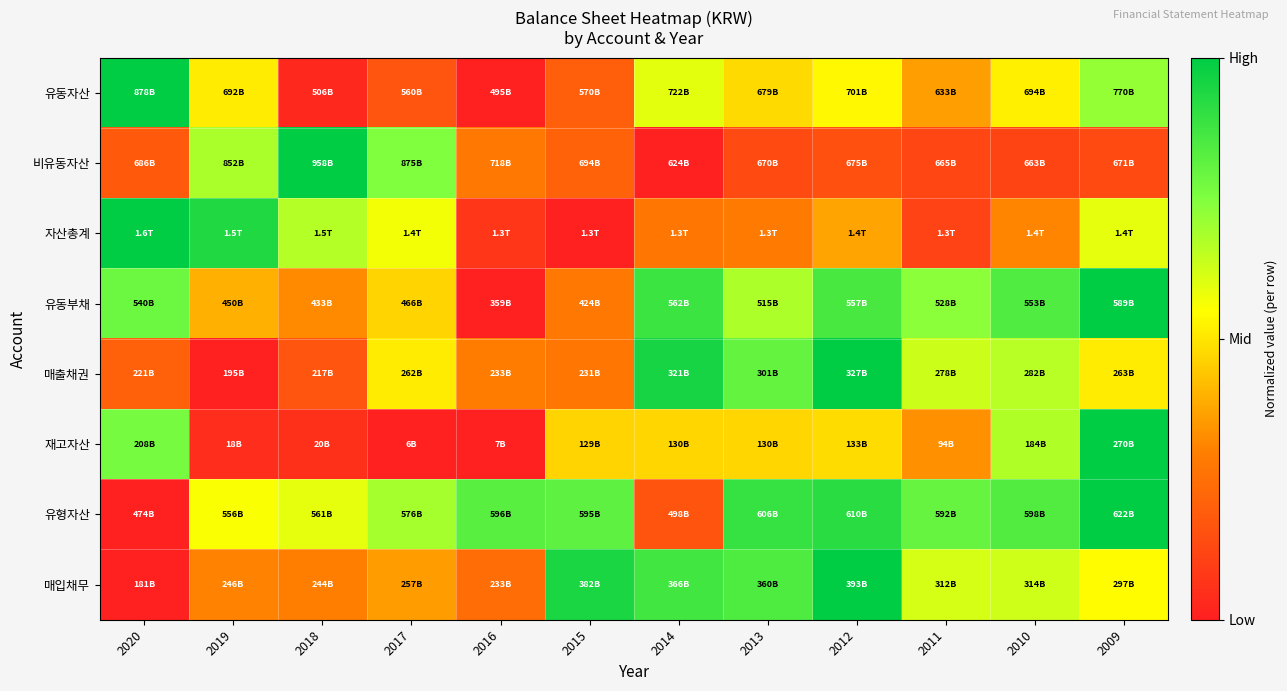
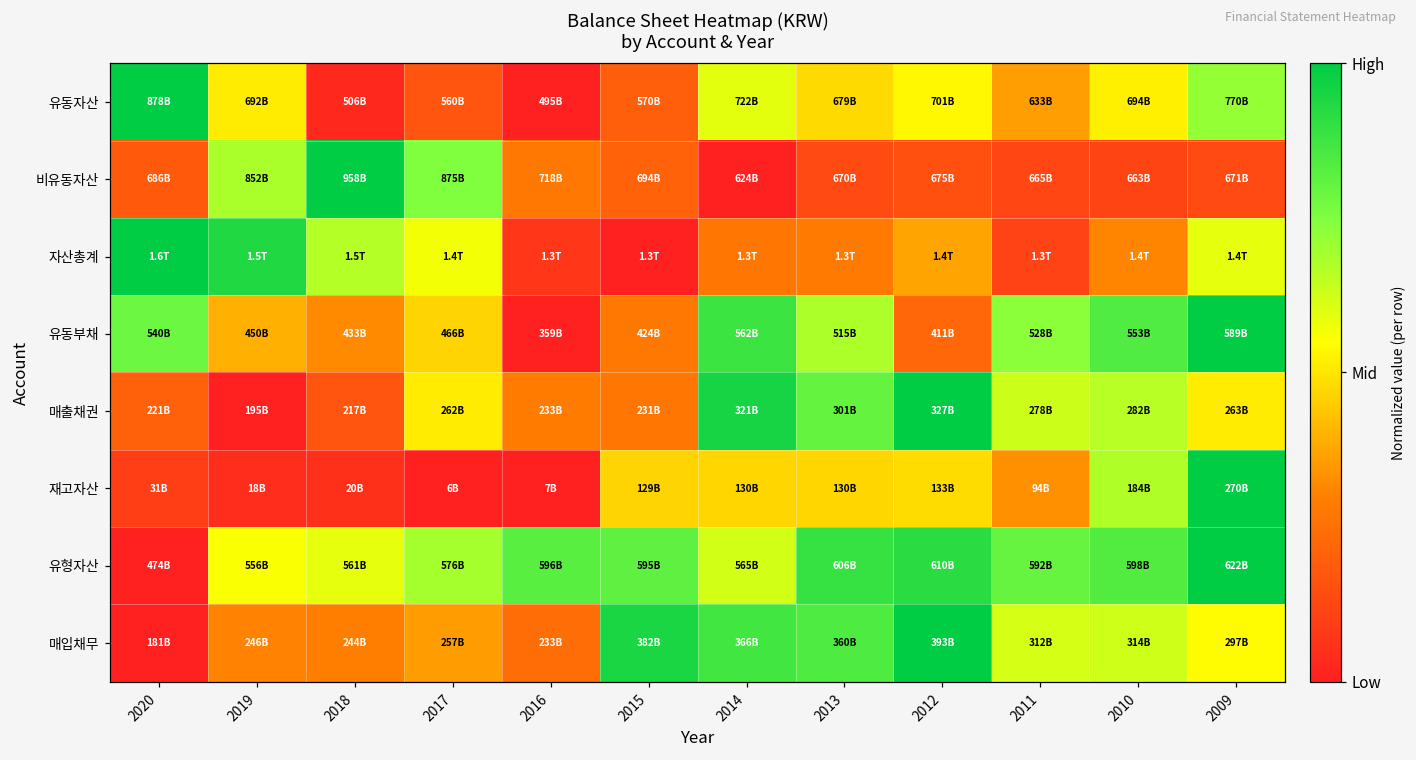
유동부채, 2012: 557B -> 411B
재고자산, 2020: 208B -> 31B
유형자산, 2014: 498B -> 565B
